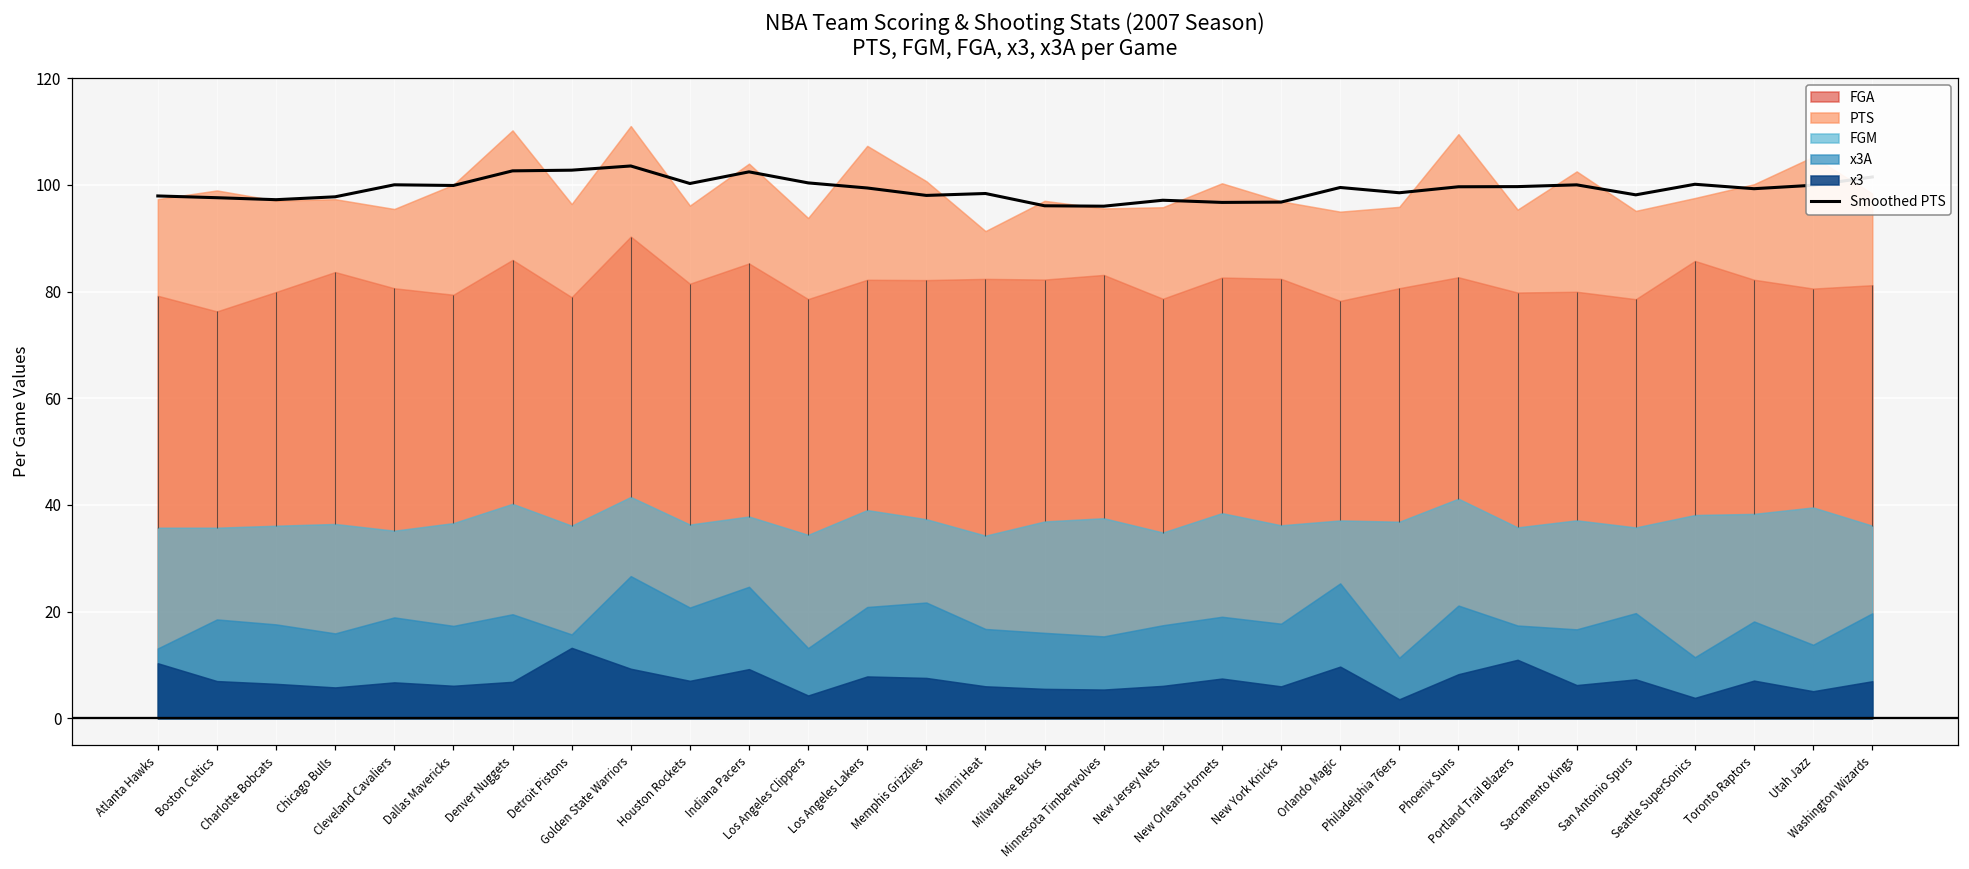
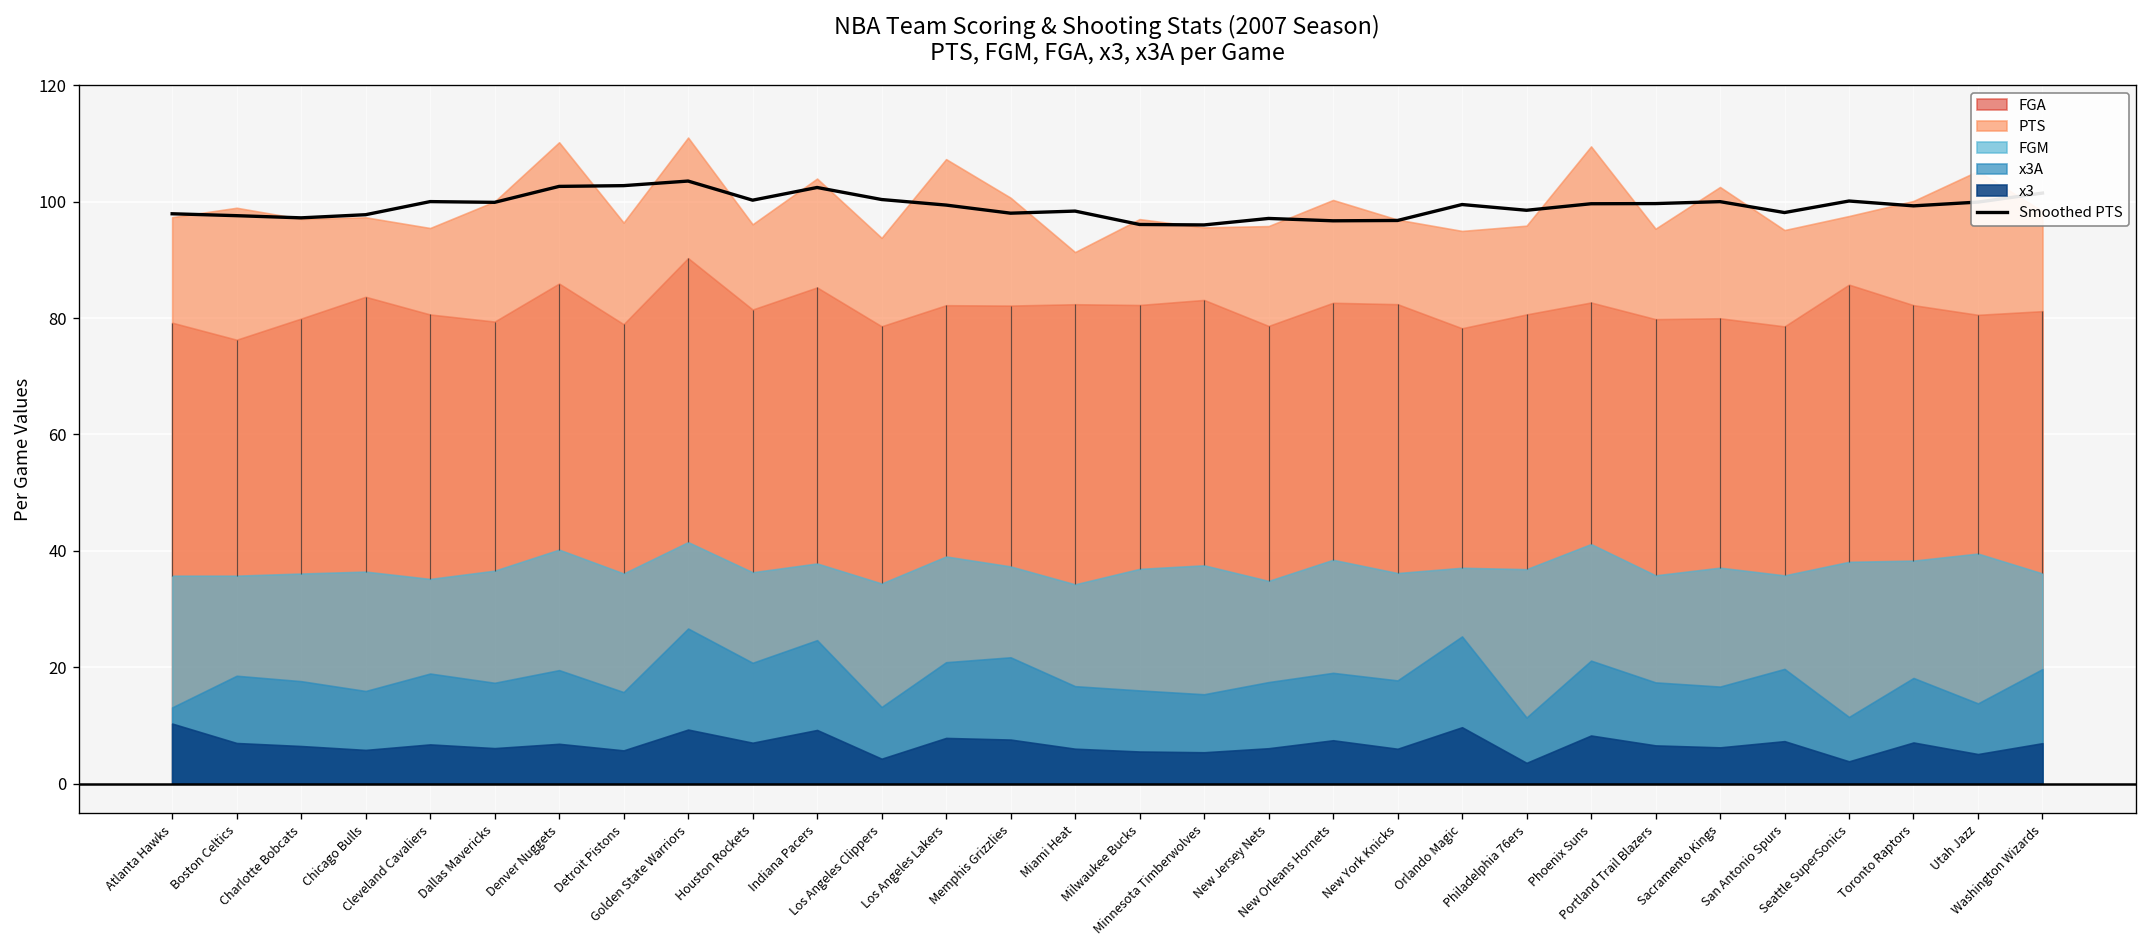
x3, Detroit Pistons: 13 -> 6
x3, Portland Trail Blazers: 11 -> 7
